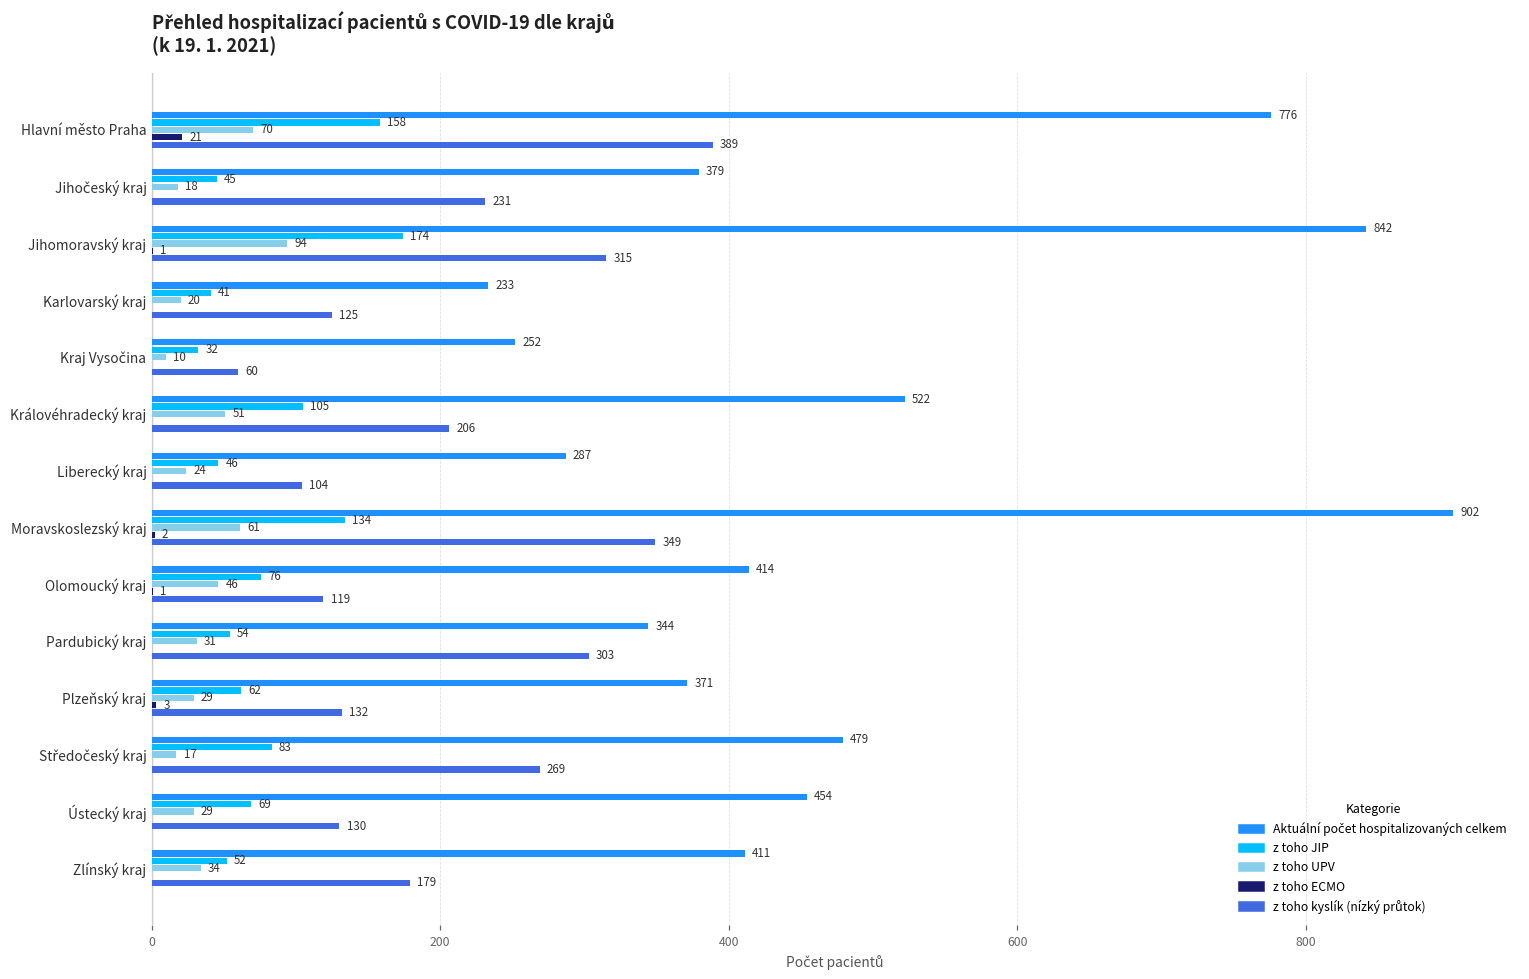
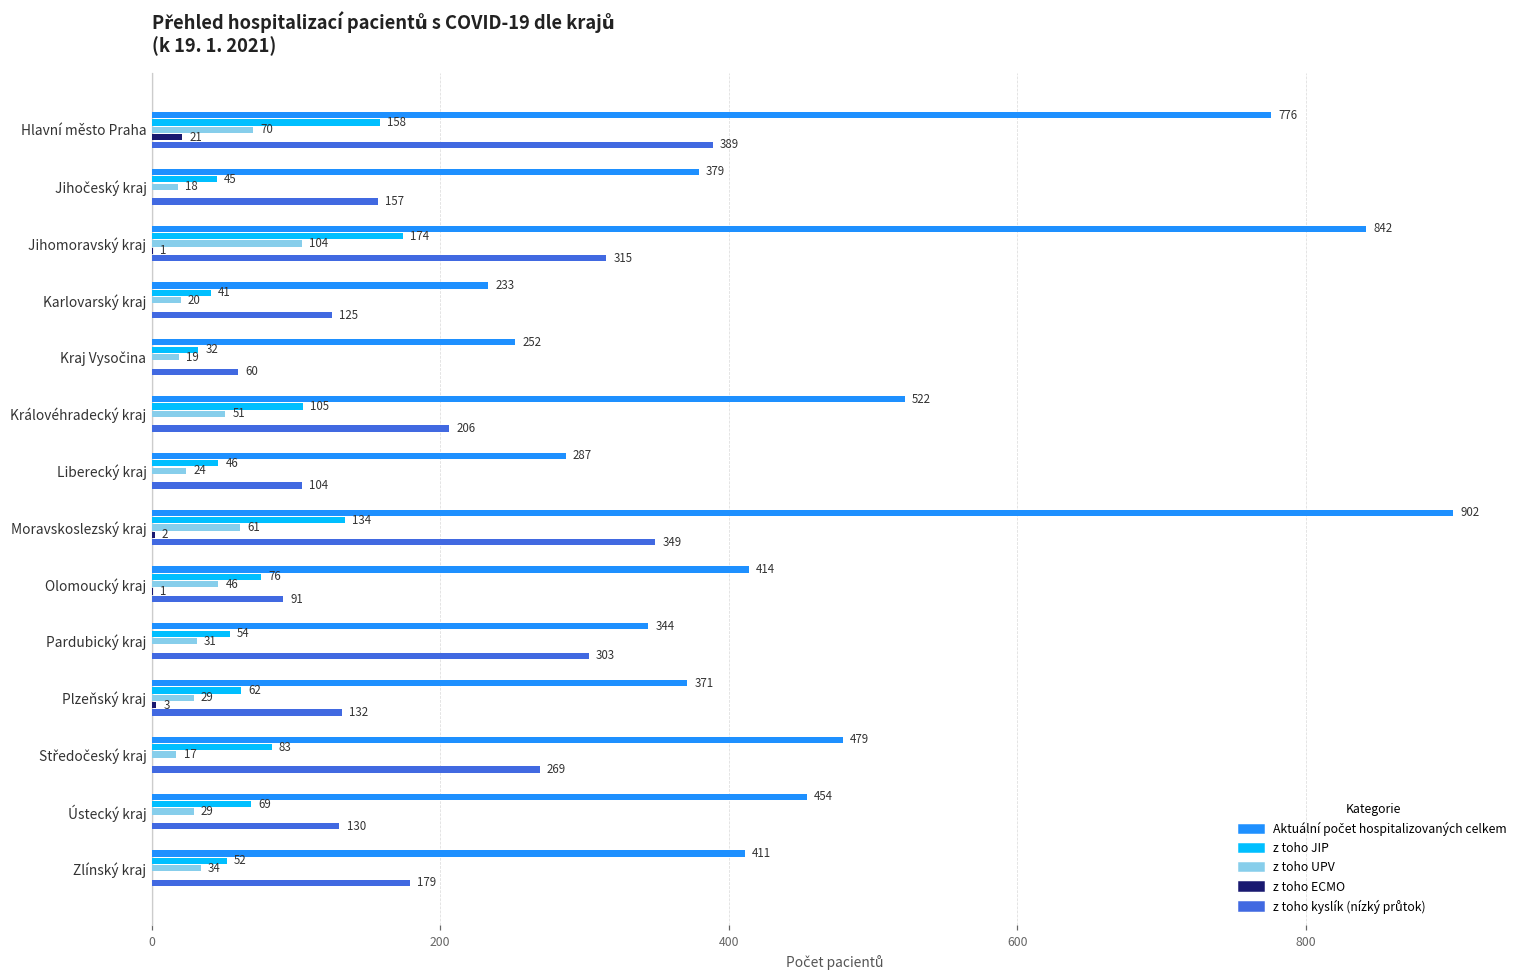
z toho kyslík (nízký průtok), Jihočeský kraj: 231 -> 157
z toho UPV, Jihomoravský kraj: 94 -> 104
z toho UPV, Kraj Vysočina: 10 -> 19
z toho kyslík (nízký průtok), Olomoucký kraj: 119 -> 91
